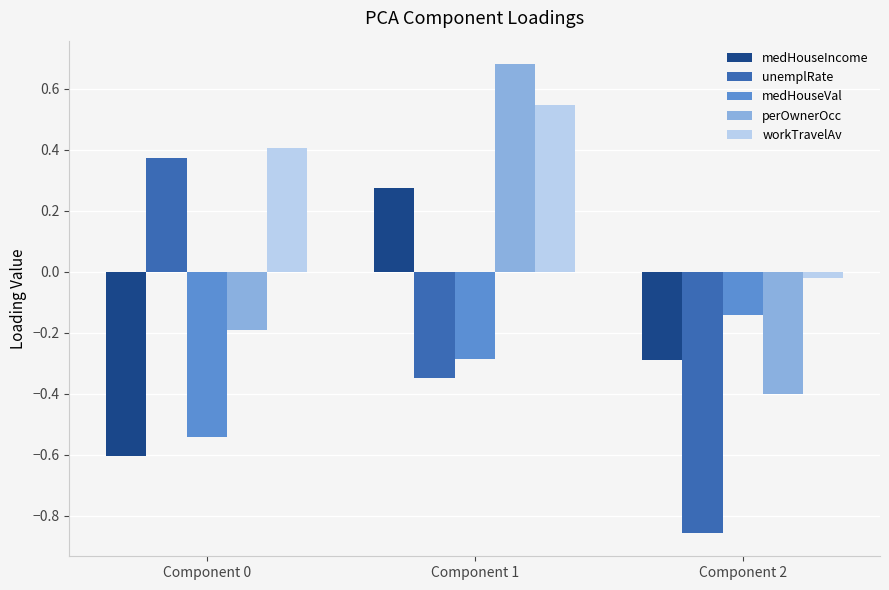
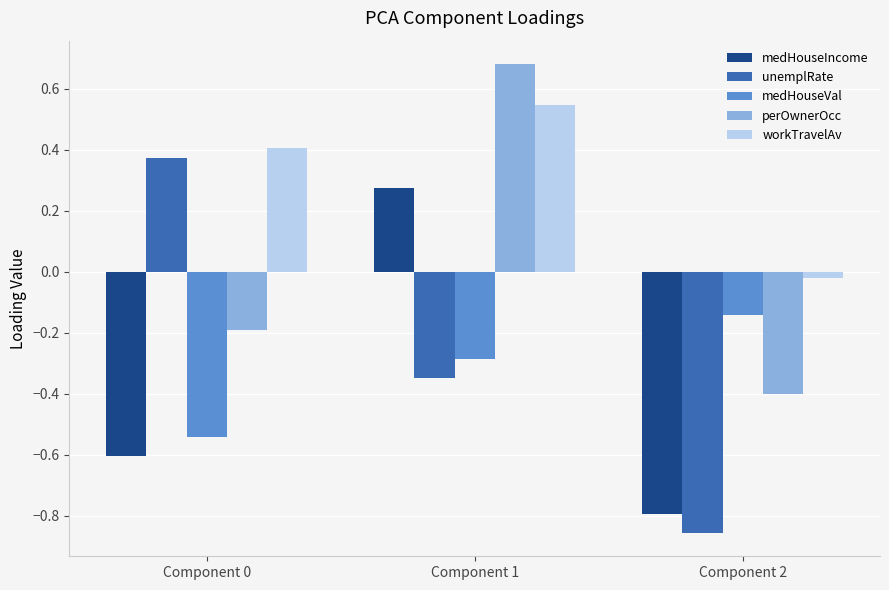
medHouseIncome, Component 2: -0.29 -> -0.80
